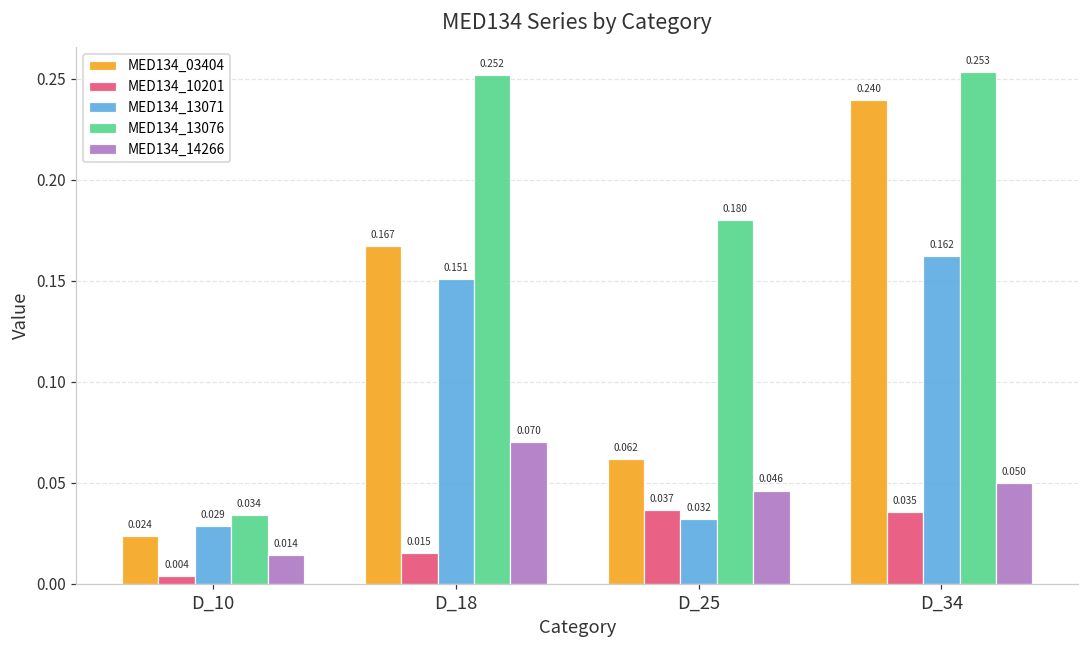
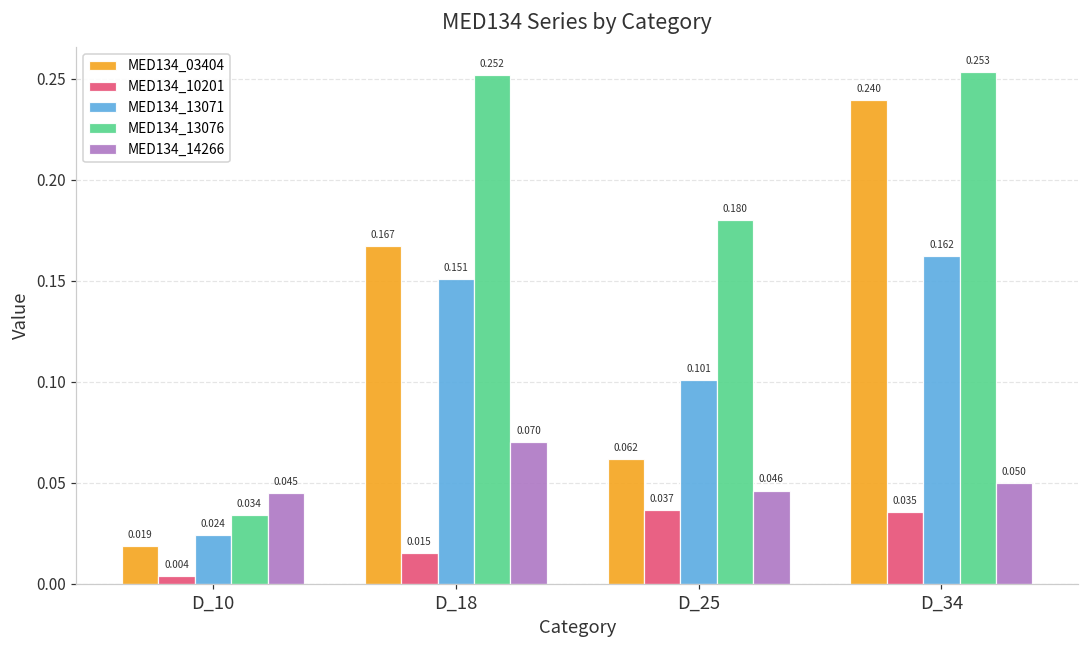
MED134_03404, D_10: 0.024 -> 0.019
MED134_13071, D_10: 0.029 -> 0.024
MED134_14266, D_10: 0.014 -> 0.045
MED134_13071, D_25: 0.032 -> 0.101
